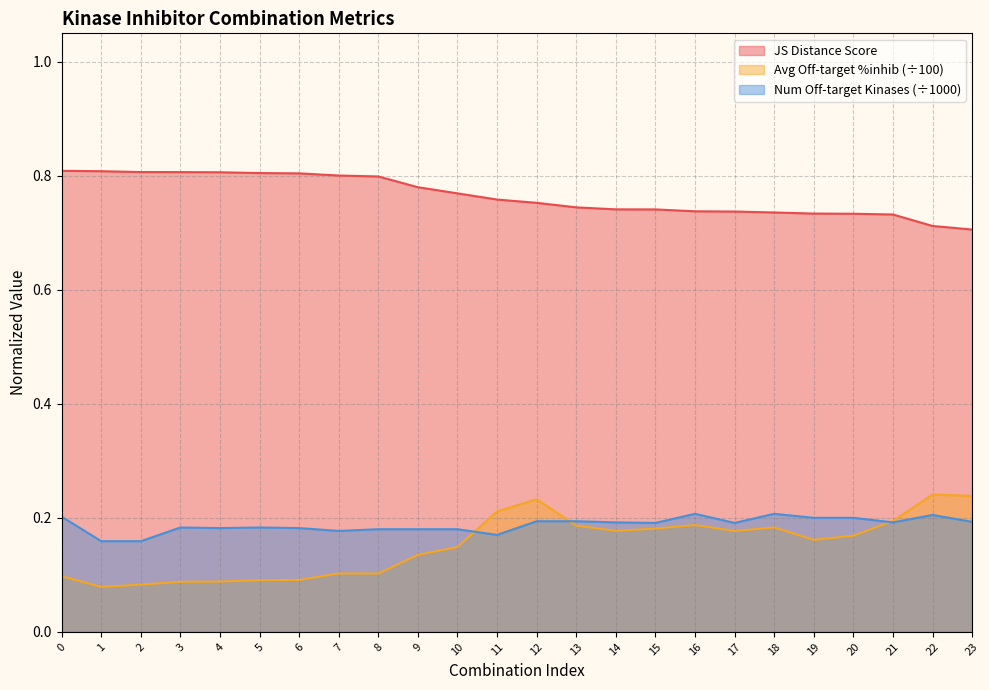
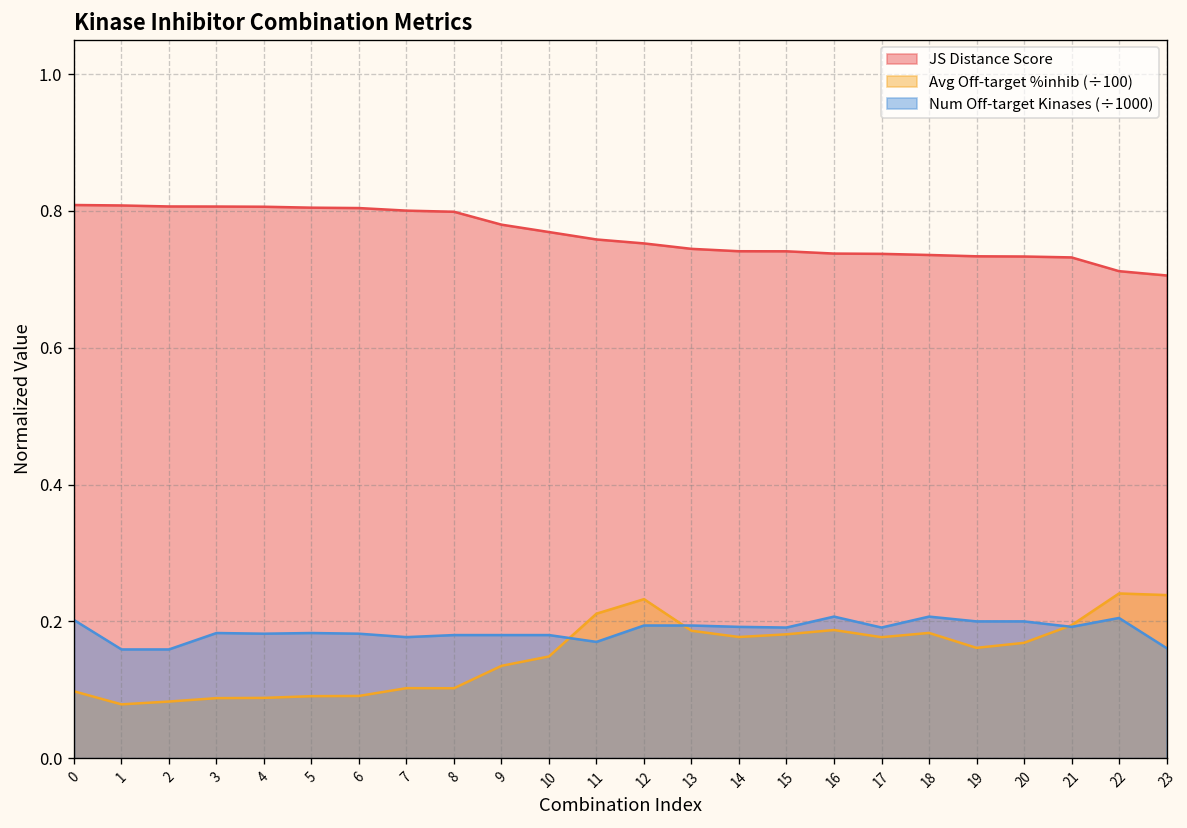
Num Off-target Kinases (÷1000), 23: 0.19 -> 0.16
